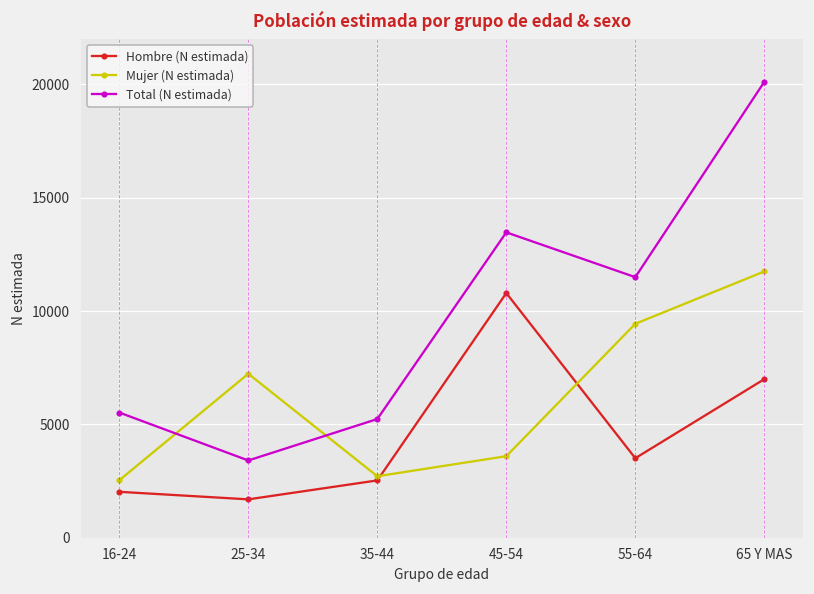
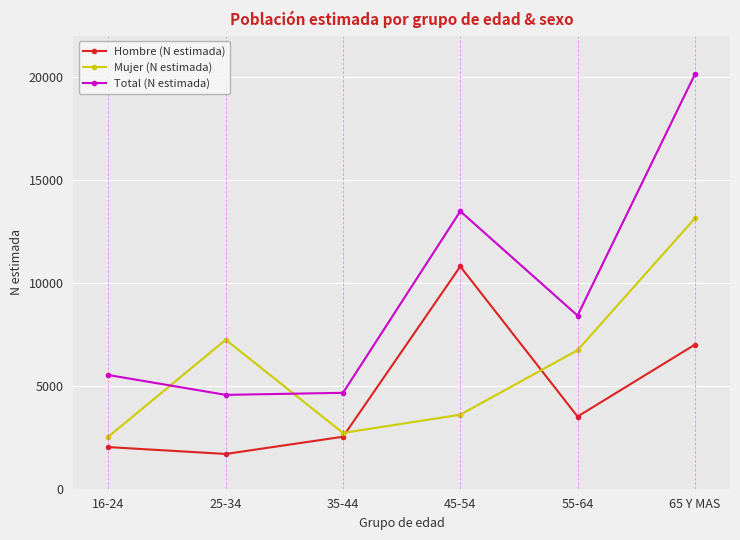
Total (N estimada), 25-34: 3400 -> 4600
Total (N estimada), 35-44: 5200 -> 4700
Mujer (N estimada), 55-64: 9400 -> 6700
Total (N estimada), 55-64: 11500 -> 8400
Mujer (N estimada), 65 Y MAS: 11700 -> 13100
